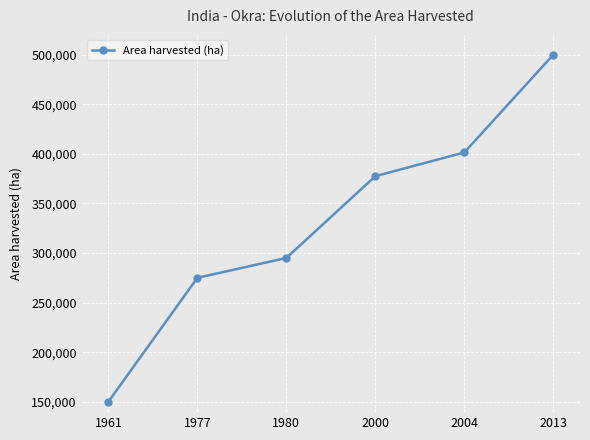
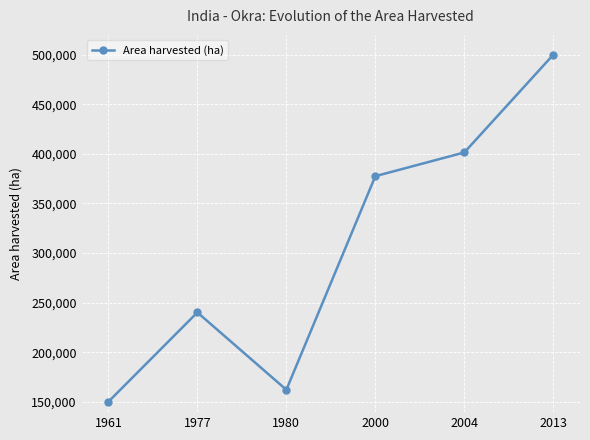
1977: 280,000 -> 240,000
1980: 300,000 -> 160,000
